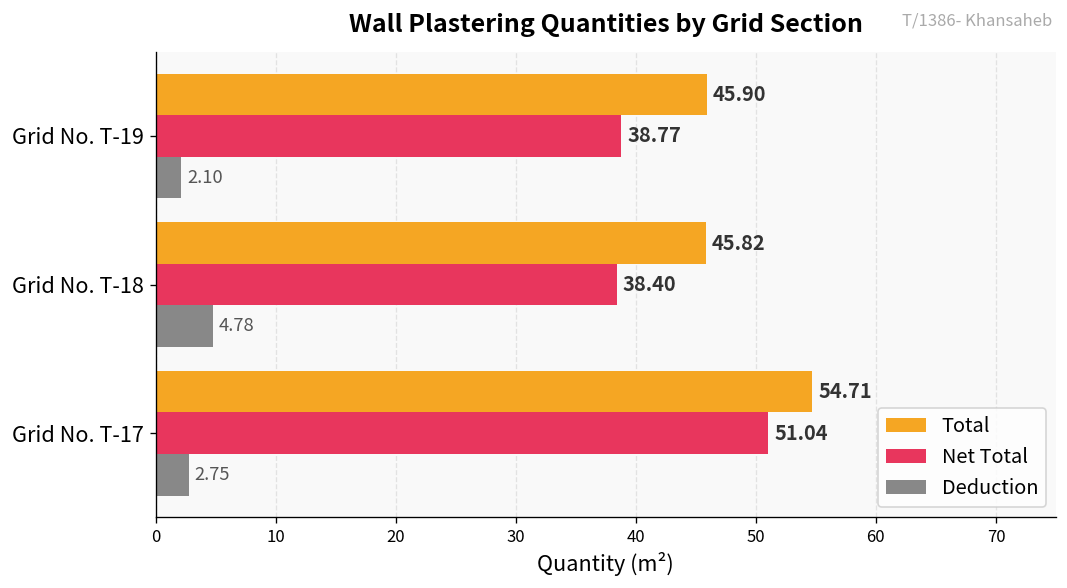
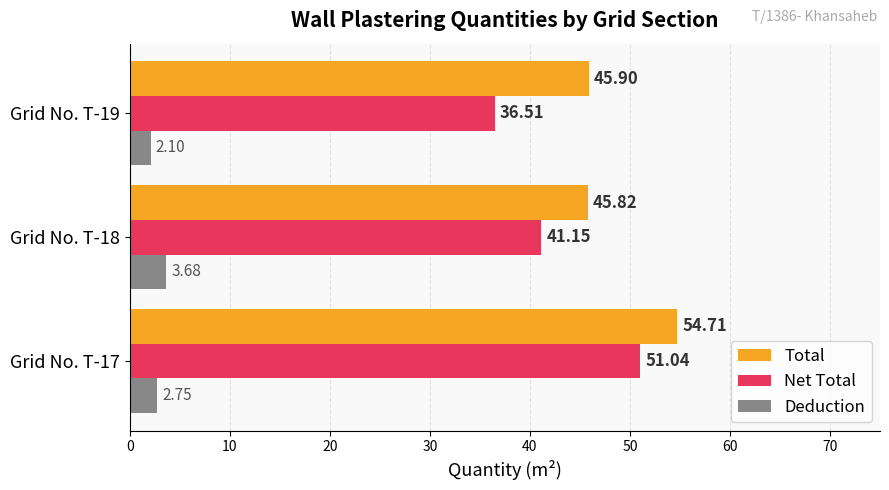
Net Total, Grid No. T-19: 38.77 -> 36.51
Net Total, Grid No. T-18: 38.40 -> 41.15
Deduction, Grid No. T-18: 4.78 -> 3.68
